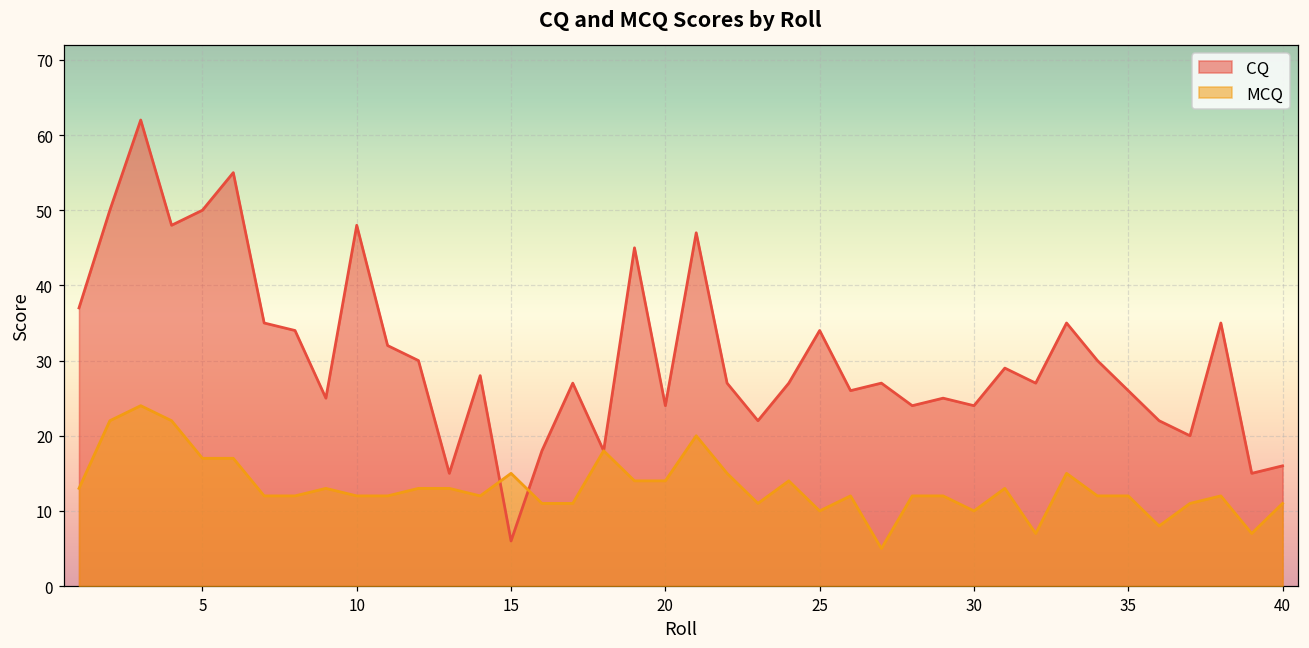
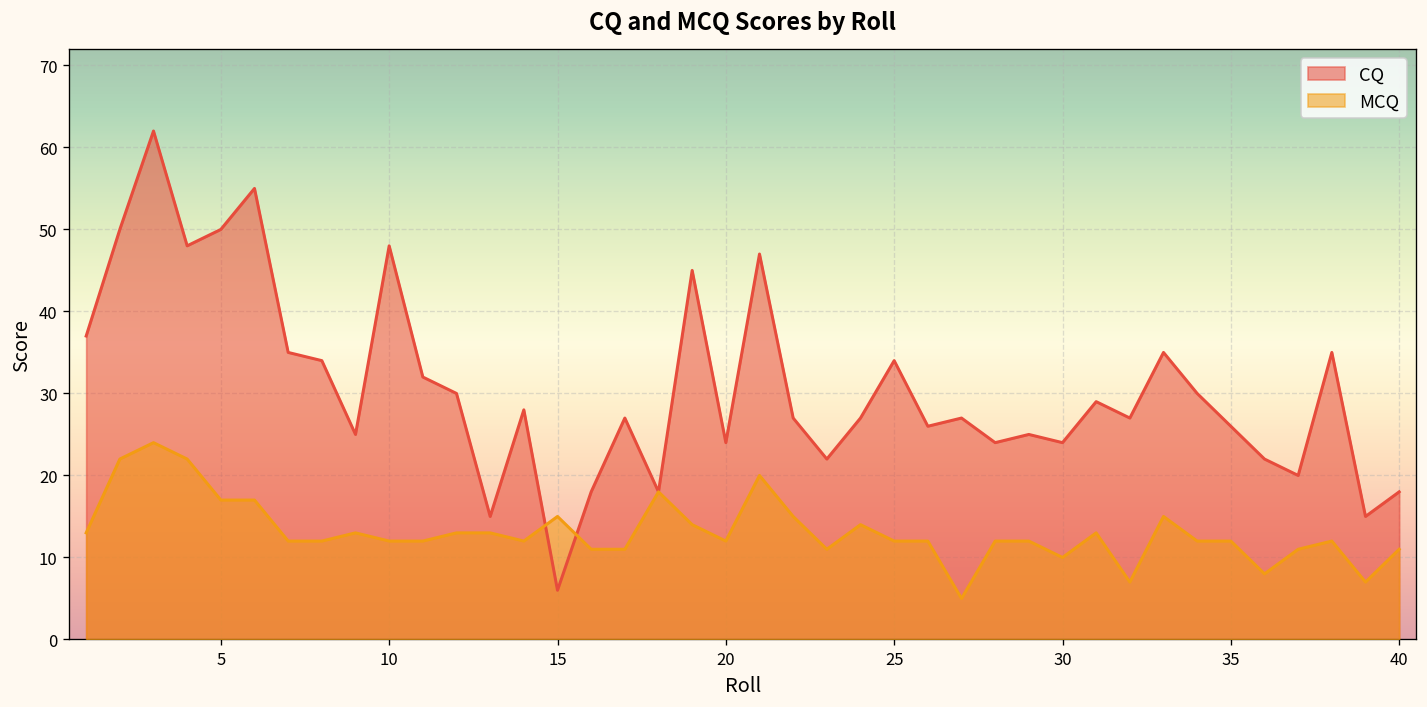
MCQ, 20: 14 -> 12
MCQ, 25: 10 -> 12
CQ, 40: 16 -> 18
